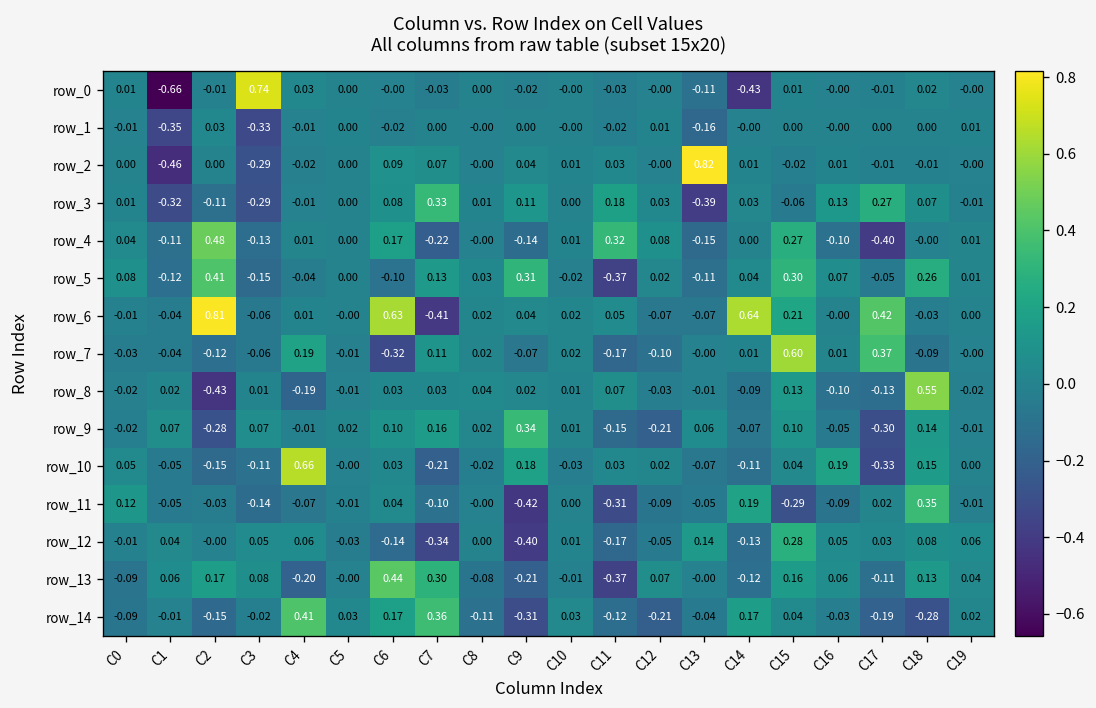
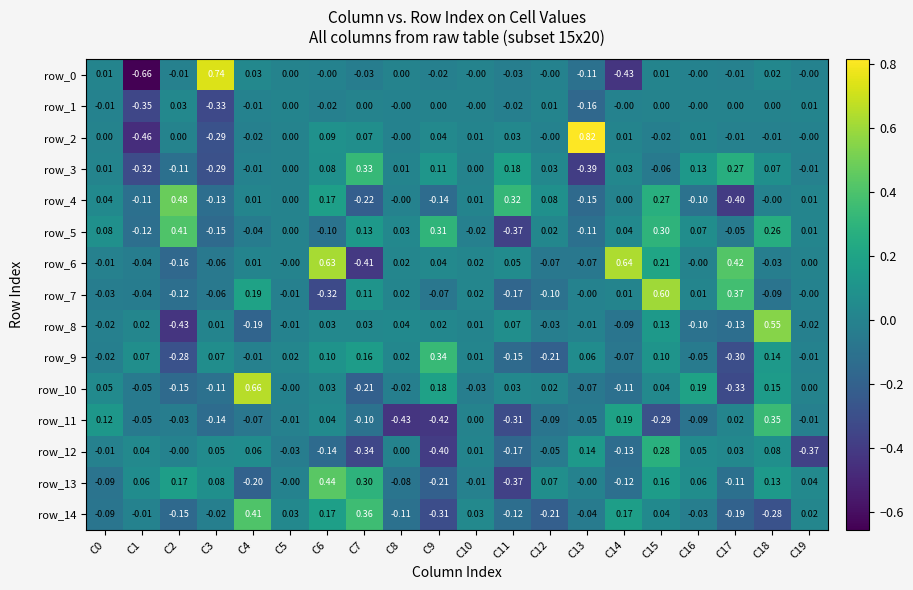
row_6, C2: 0.81 -> -0.16
row_11, C8: -0.00 -> -0.43
row_12, C19: 0.06 -> -0.37
